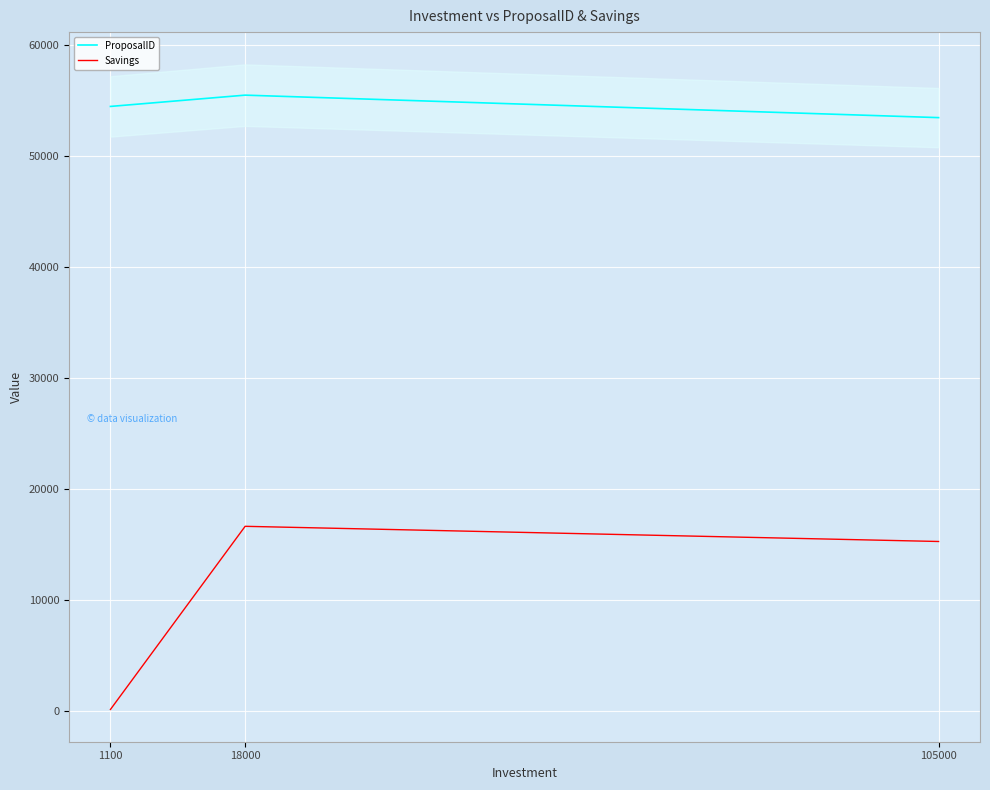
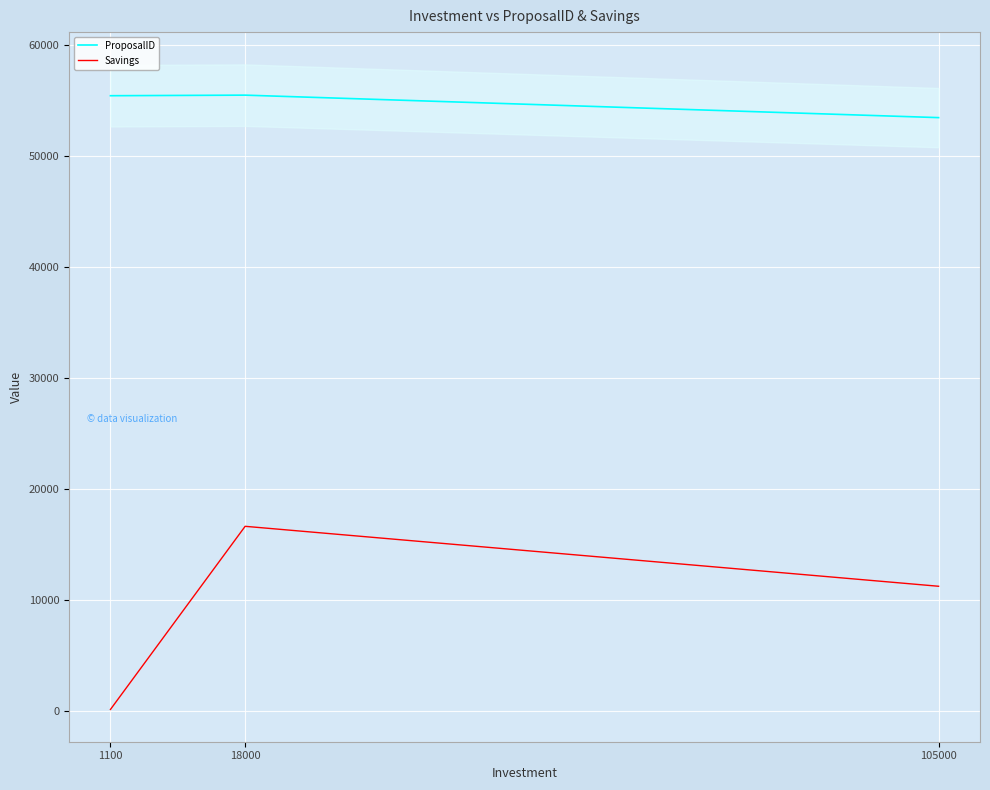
ProposalID, 1100: 54400 -> 55400
Savings, 105000: 15200 -> 11200
